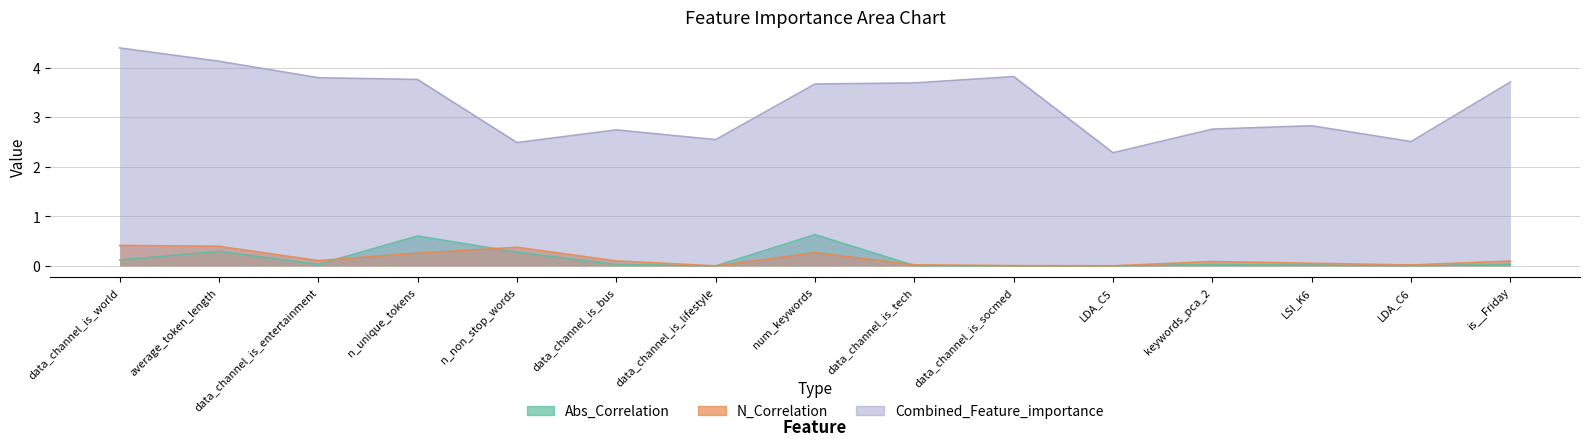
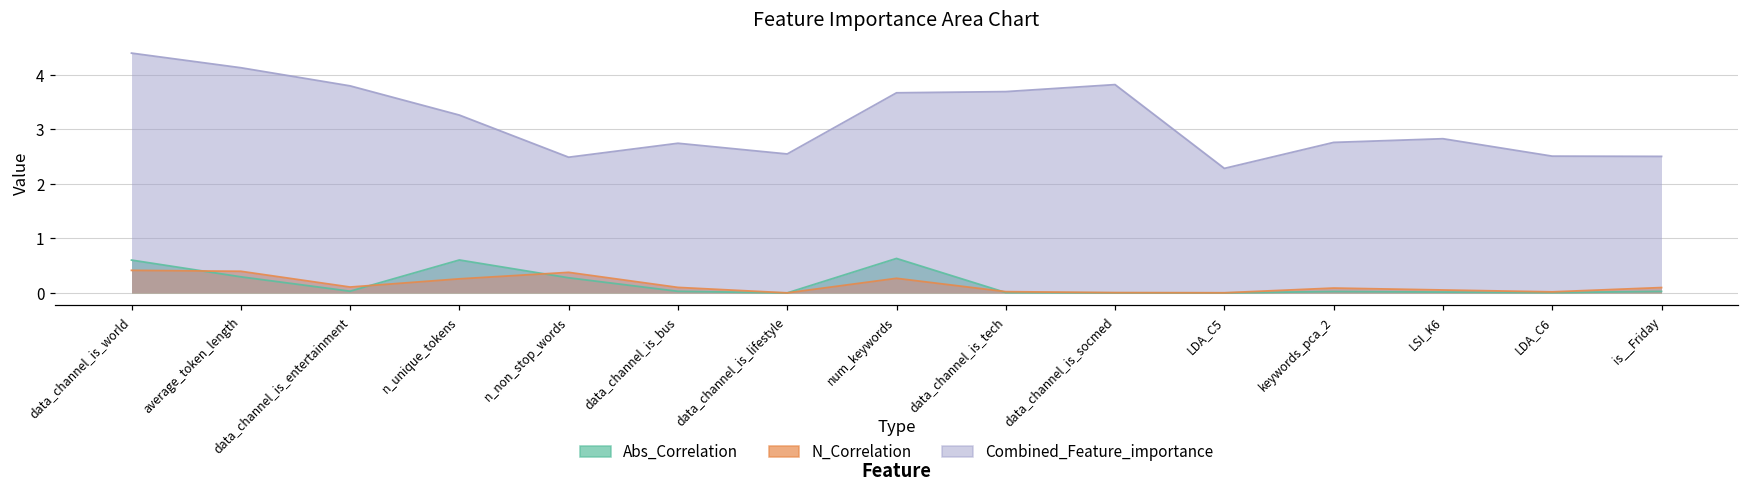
Abs_Correlation, data_channel_is_world: 0.1 -> 0.6
Combined_Feature_importance, n_unique_tokens: 3.8 -> 3.3
Combined_Feature_importance, is__Friday: 3.7 -> 2.5
